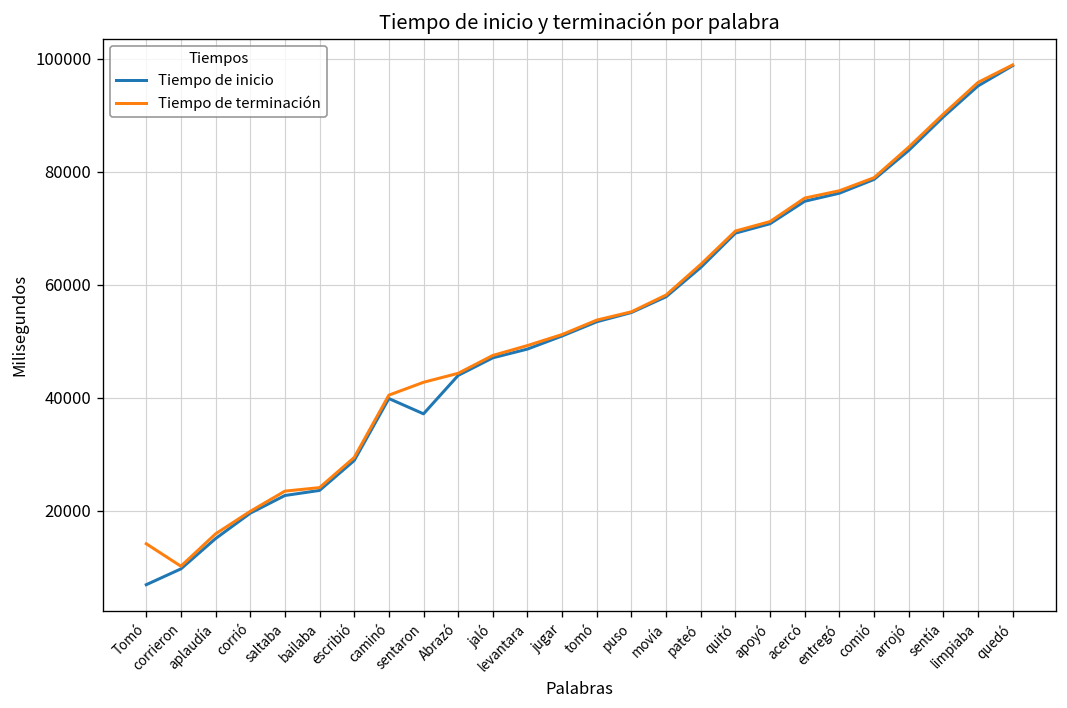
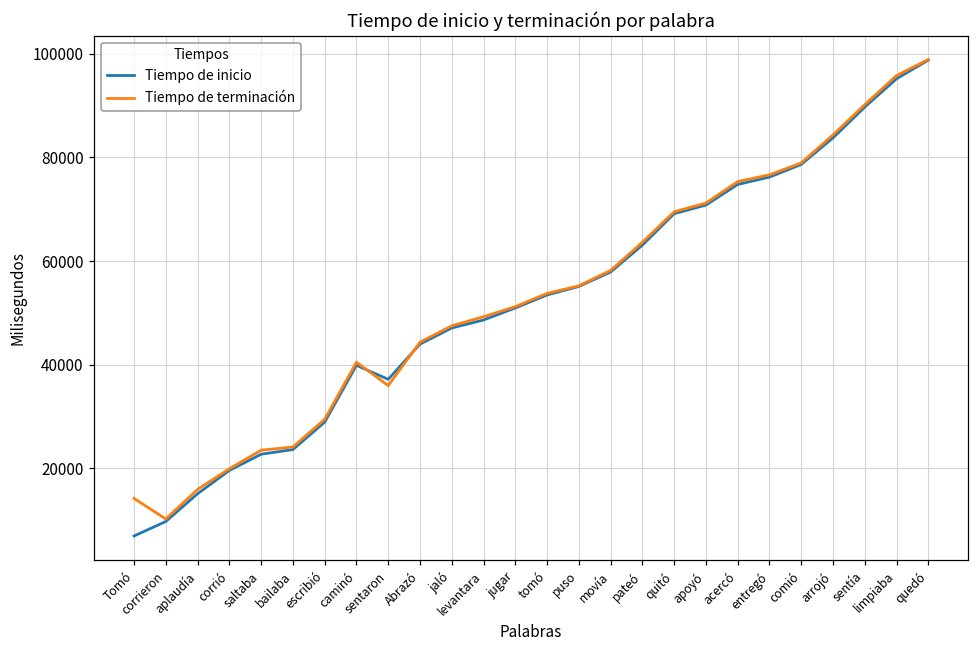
Tiempo de terminación, sentaron: 43000 -> 36000
